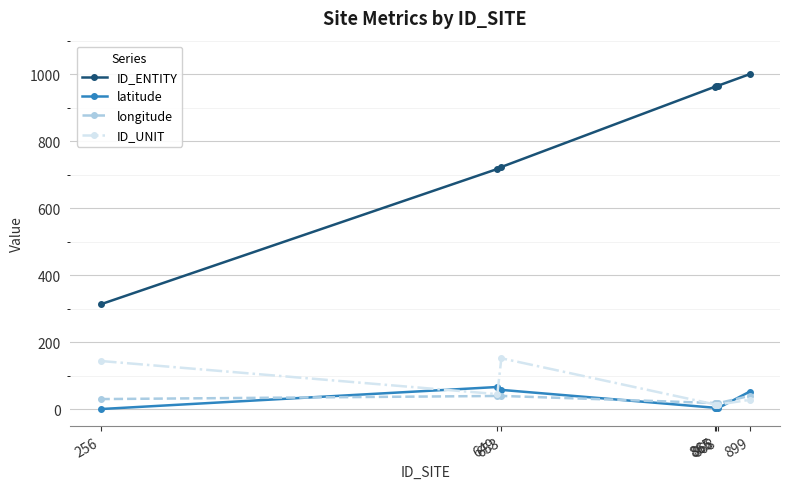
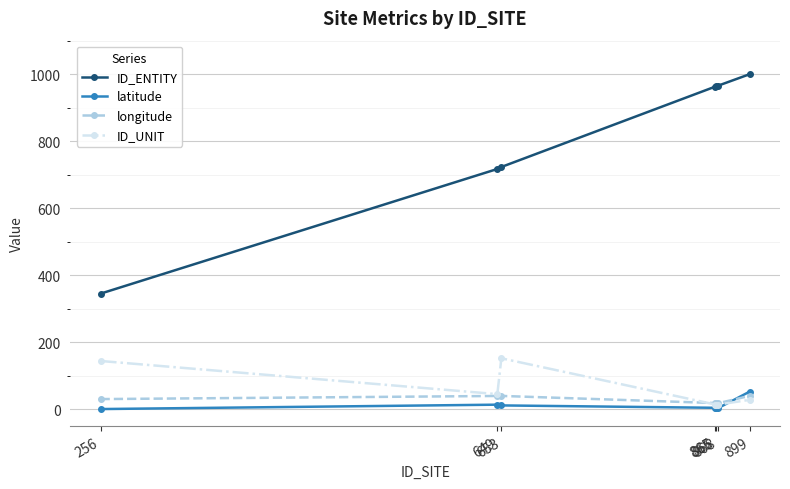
ID_ENTITY, 256: 310 -> 350
latitude, 649: 70 -> 10
latitude, 653: 60 -> 10
